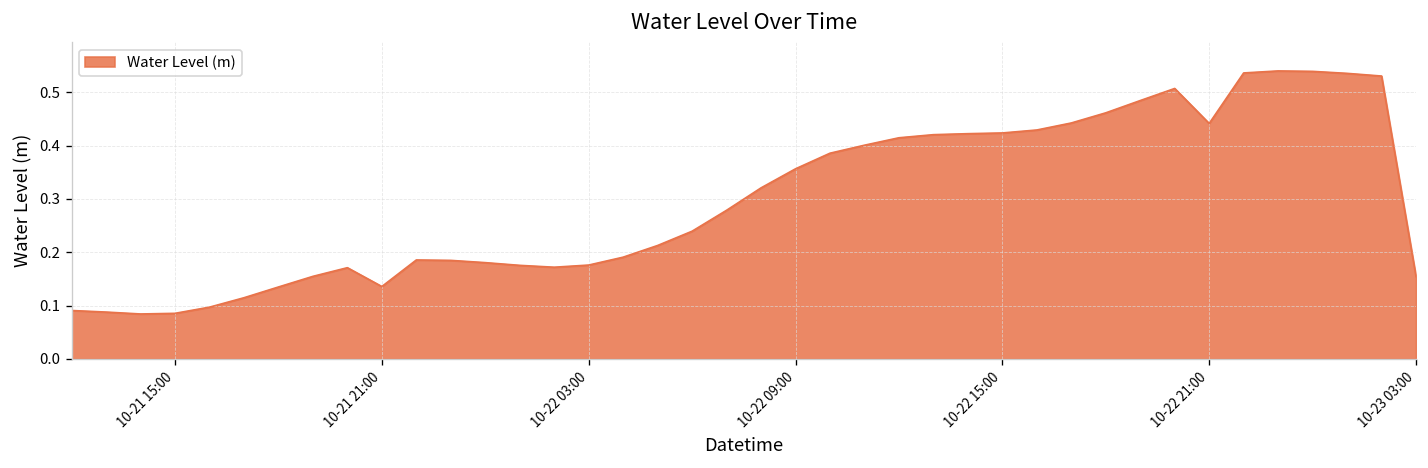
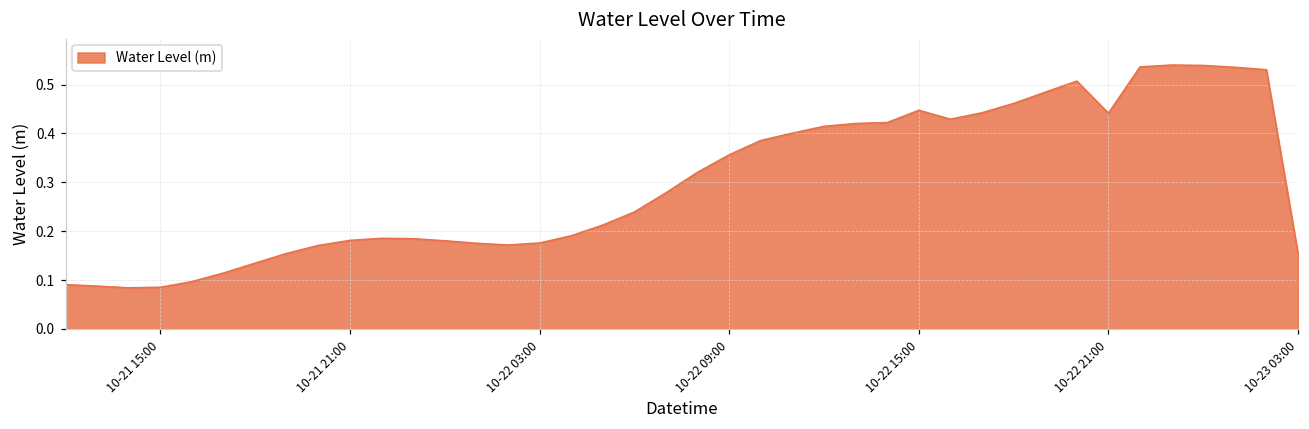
10-21 21:00: 0.14 -> 0.18
10-22 15:00: 0.42 -> 0.45
